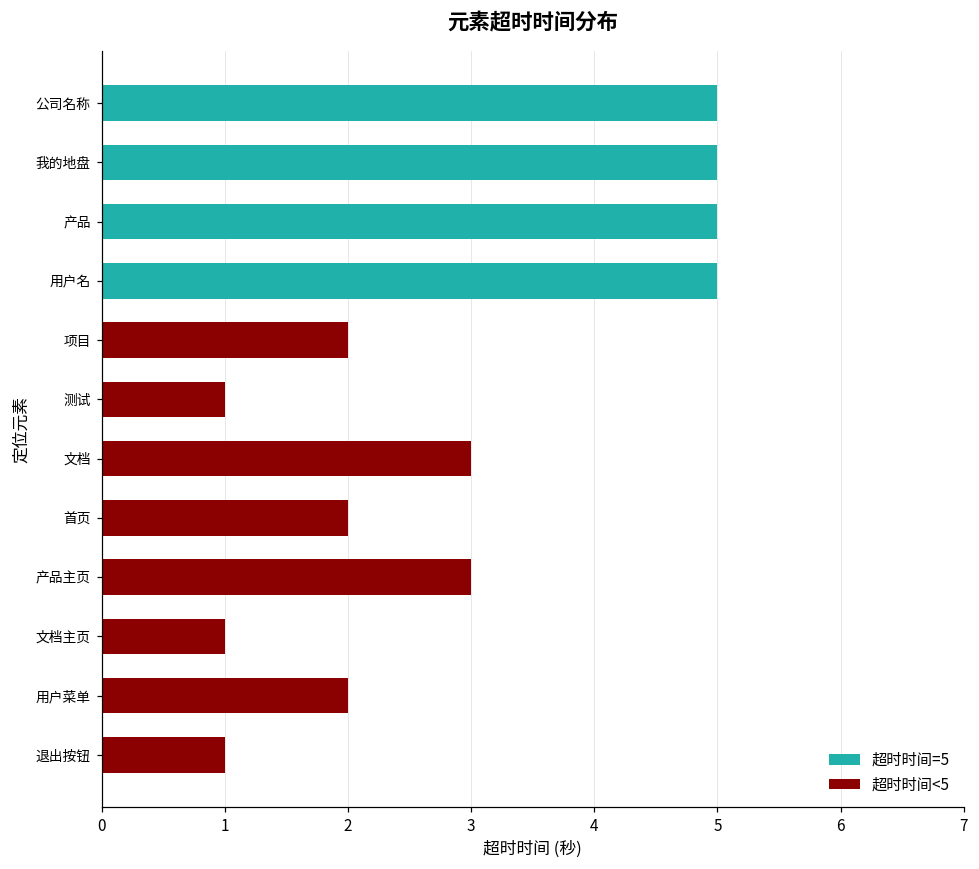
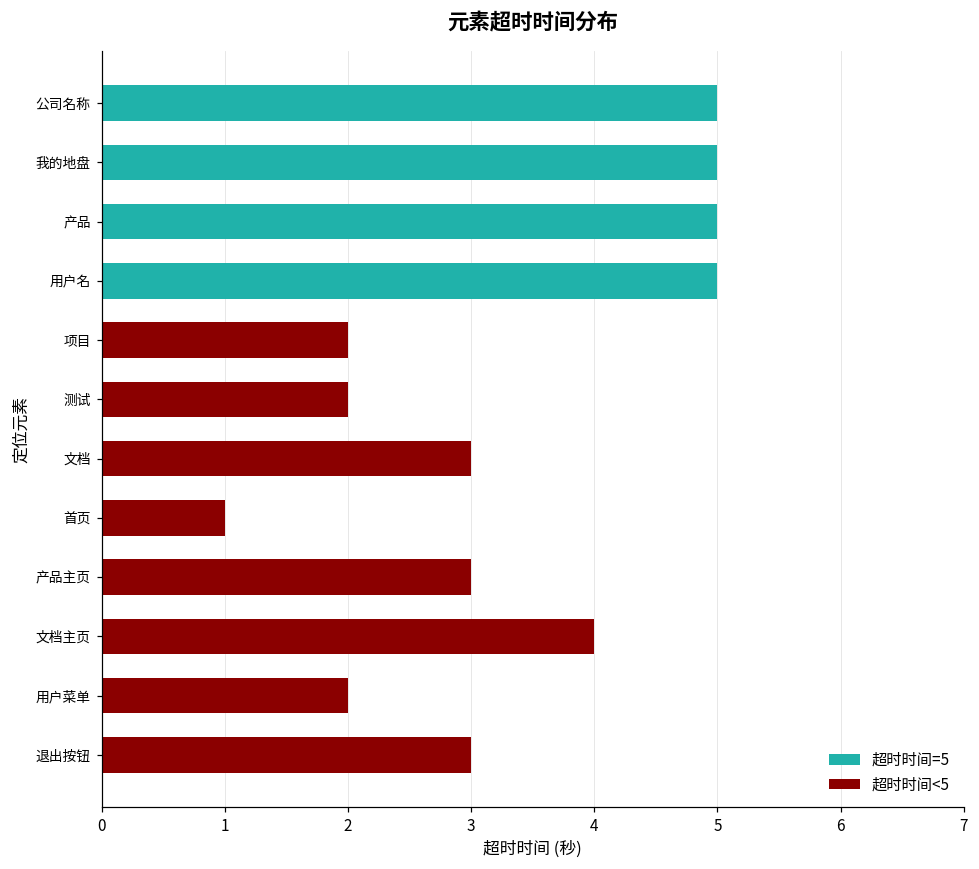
测试: 1 -> 2
首页: 2 -> 1
文档主页: 1 -> 4
退出按钮: 1 -> 3
